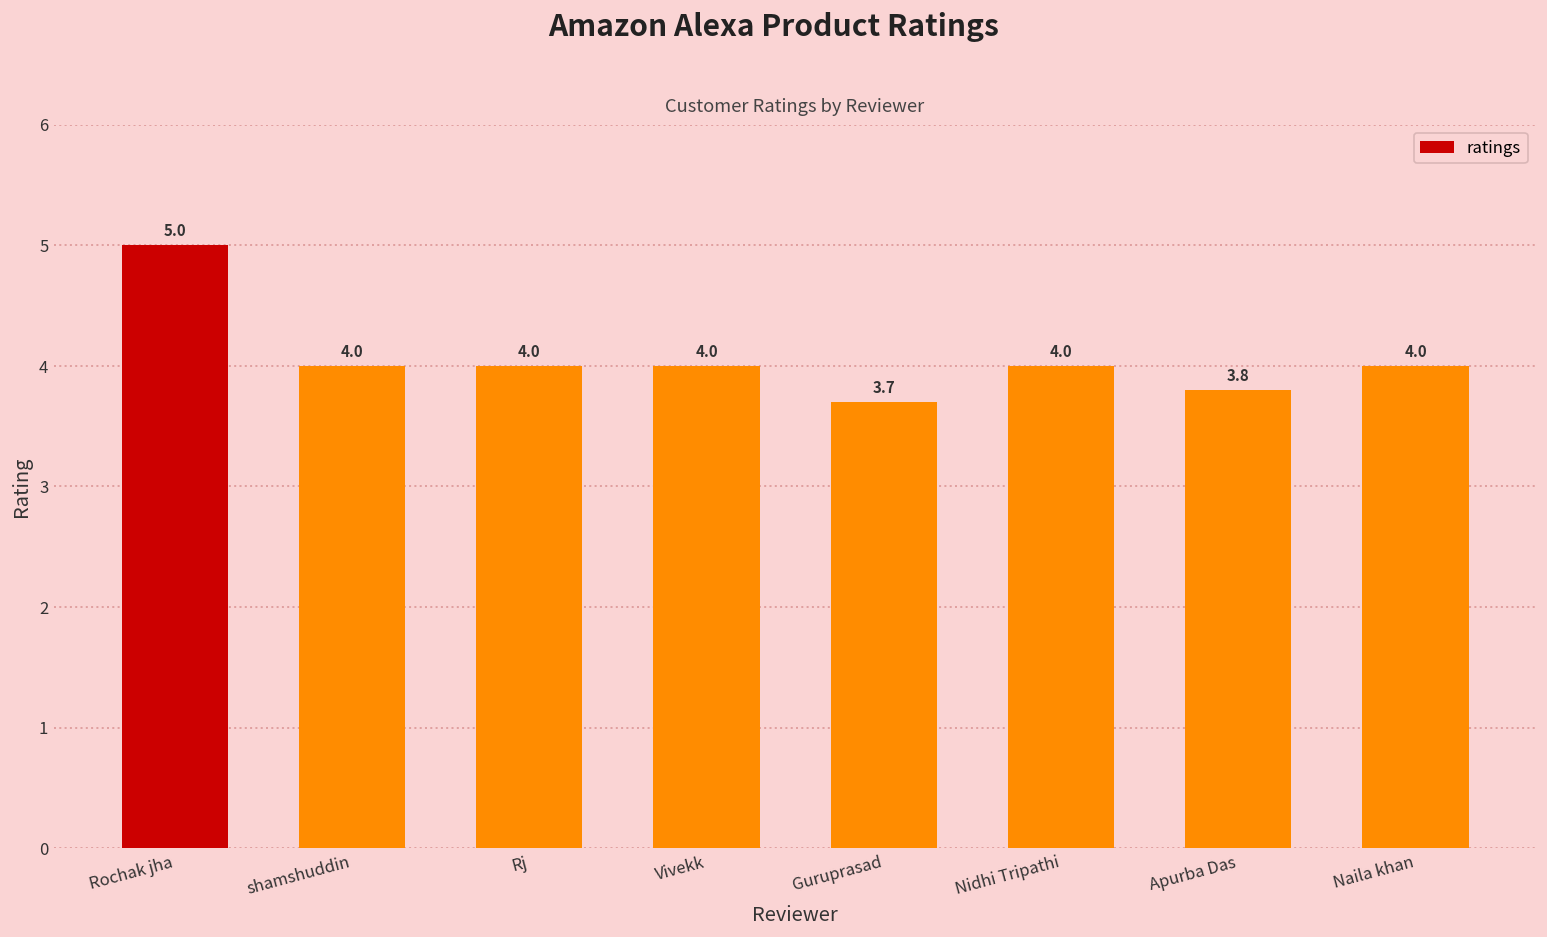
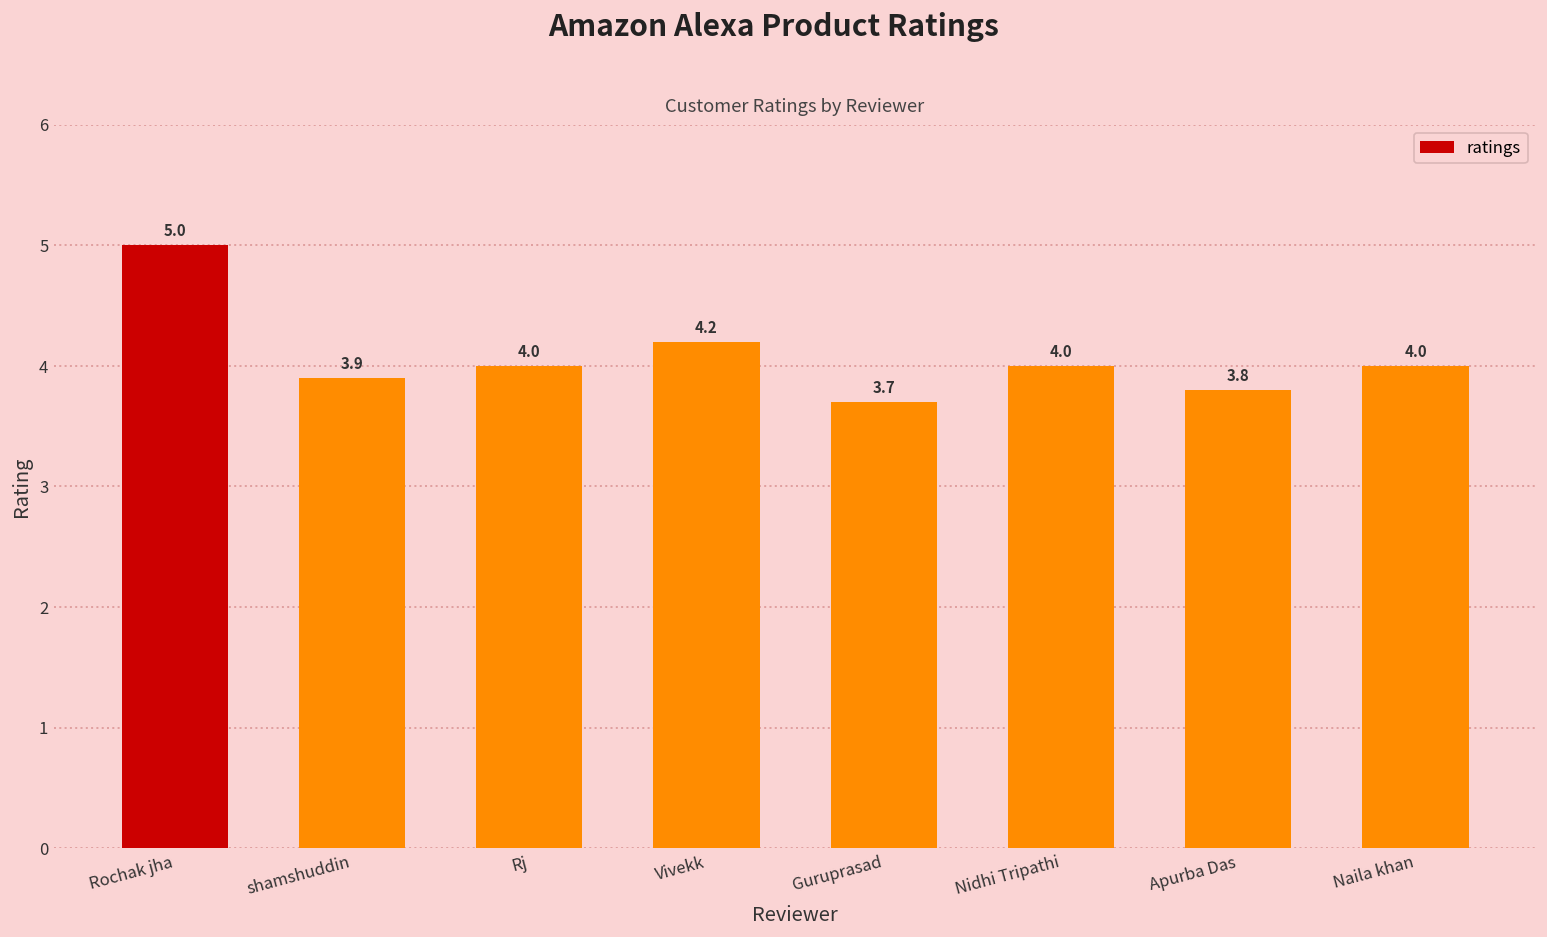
shamshuddin: 4.0 -> 3.9
Vivekk: 4.0 -> 4.2
